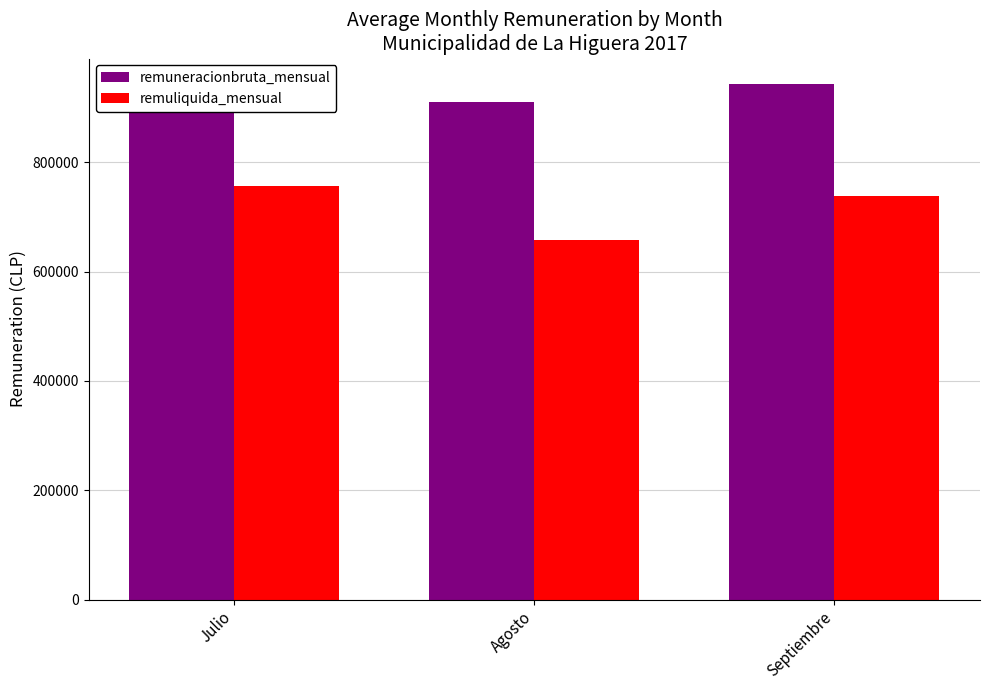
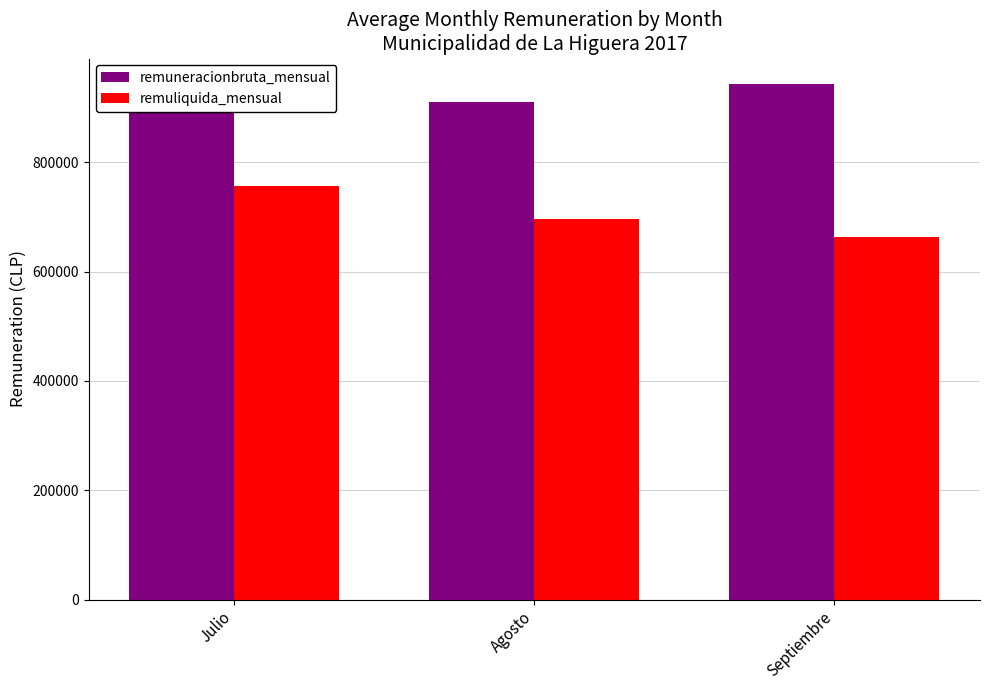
remuliquida_mensual, Agosto: 660000 -> 700000
remuliquida_mensual, Septiembre: 740000 -> 660000
